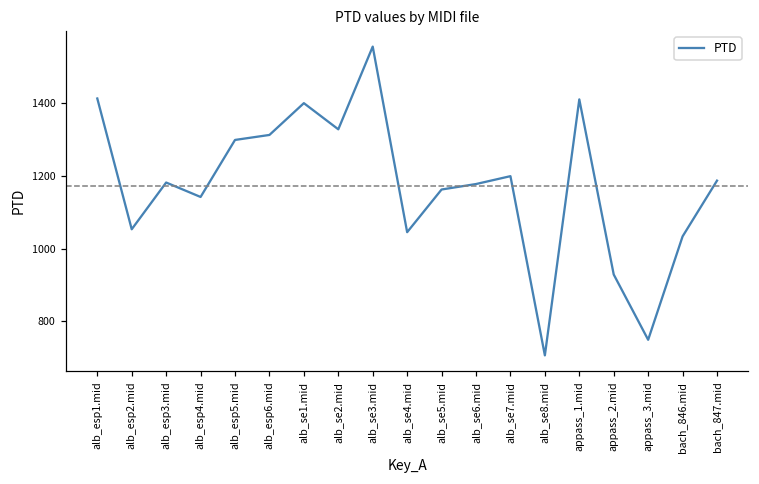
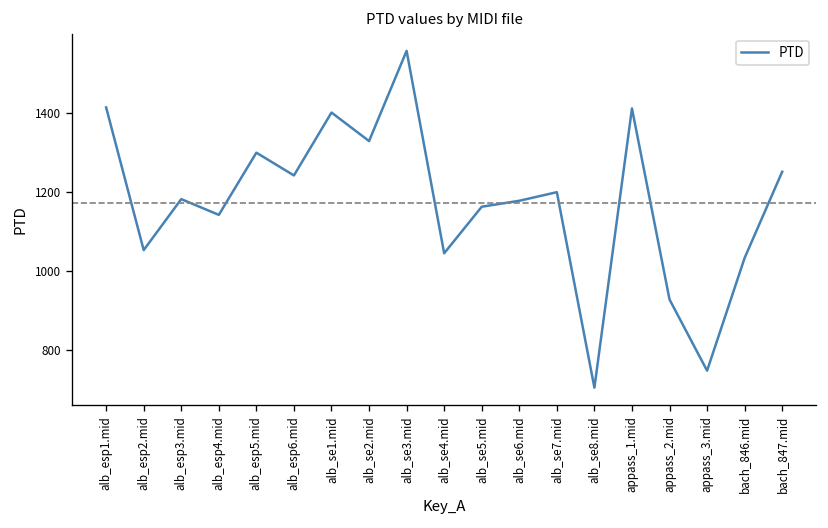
alb_esp6.mid: 1310 -> 1240
bach_847.mid: 1190 -> 1250
